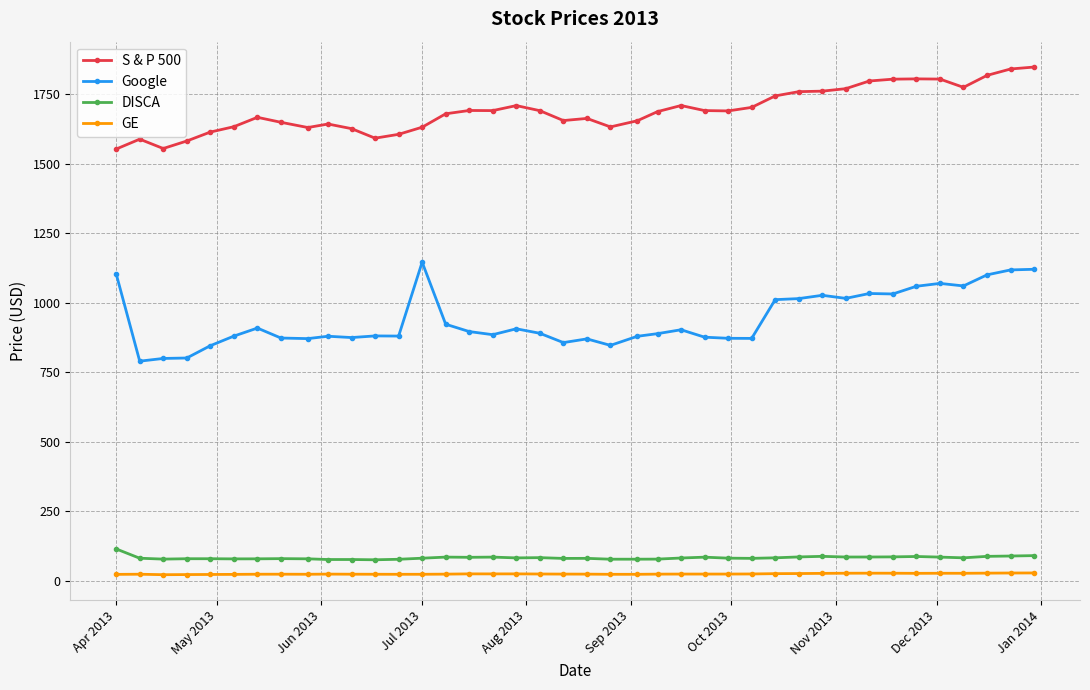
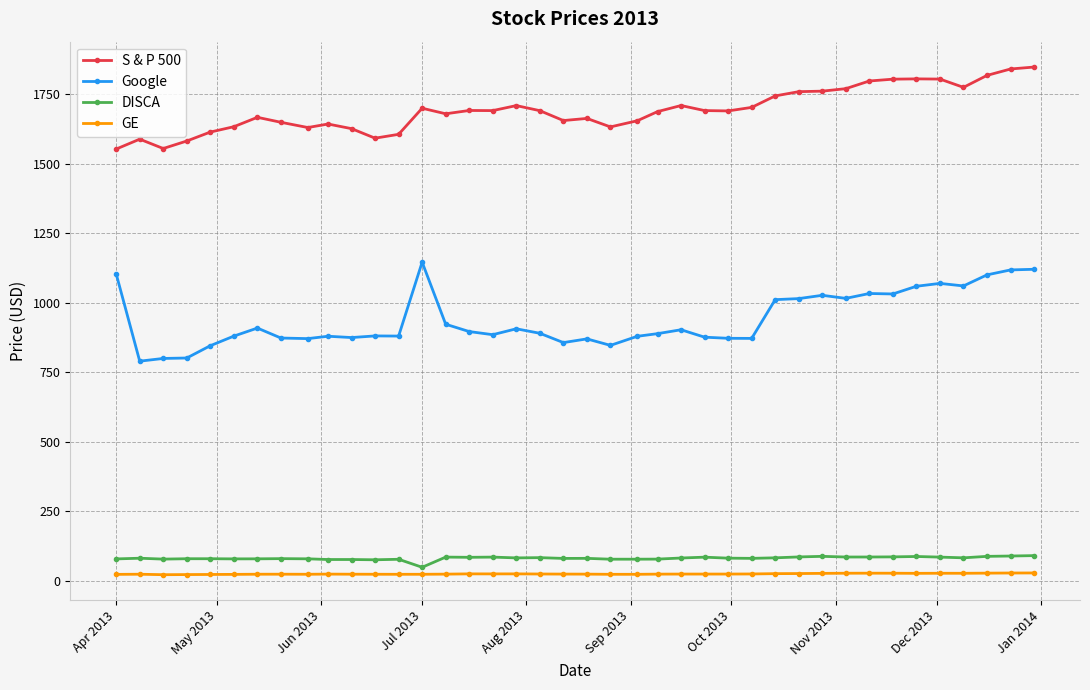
DISCA, Apr 2013: 110 -> 80
S & P 500, Jul 2013: 1630 -> 1700
DISCA, Jul 2013: 80 -> 50
